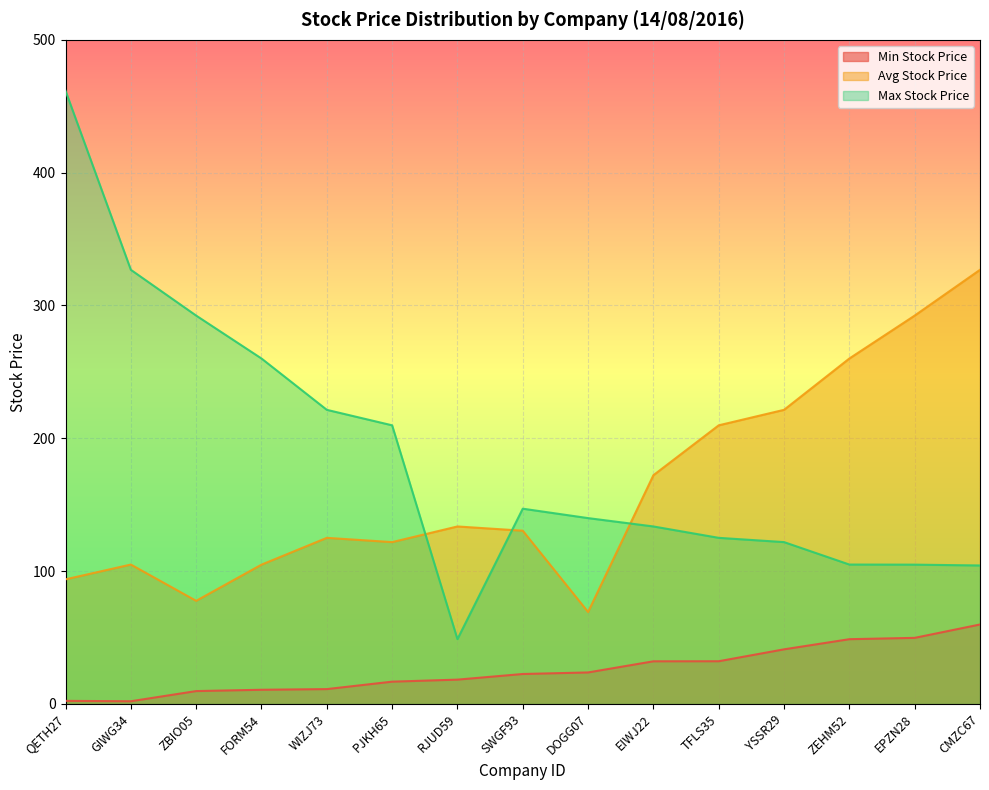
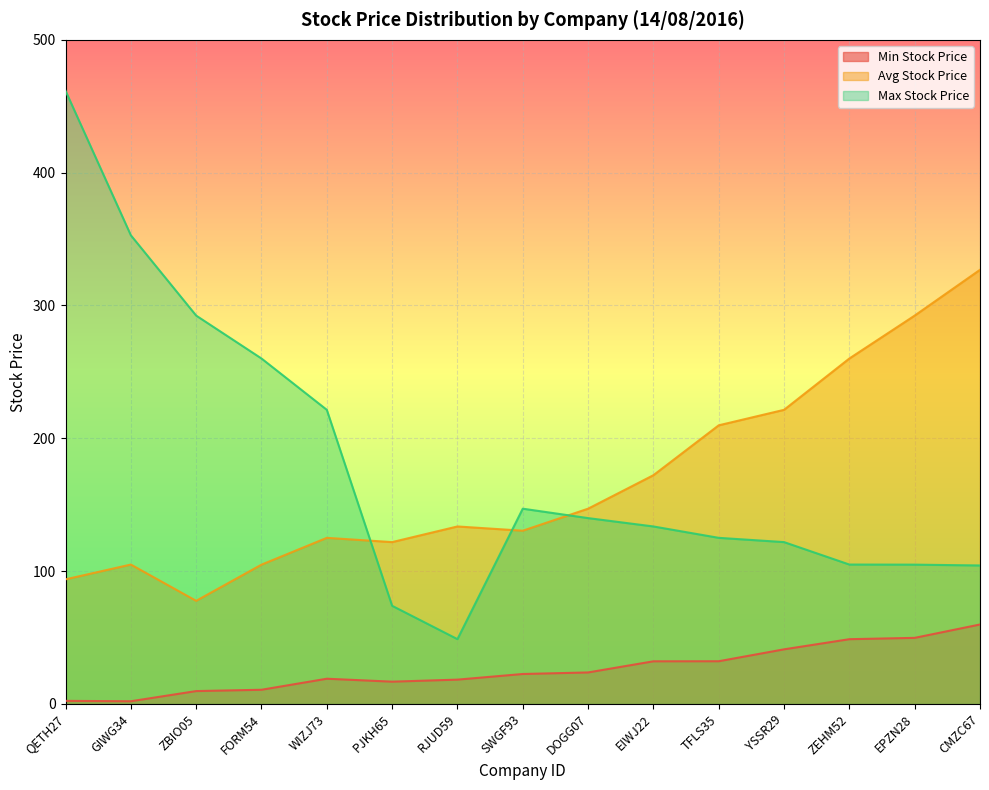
Max Stock Price, GIWG34: 327 -> 353
Min Stock Price, WIZJ73: 11 -> 19
Max Stock Price, PJKH65: 210 -> 74
Avg Stock Price, DOGG07: 69 -> 147
